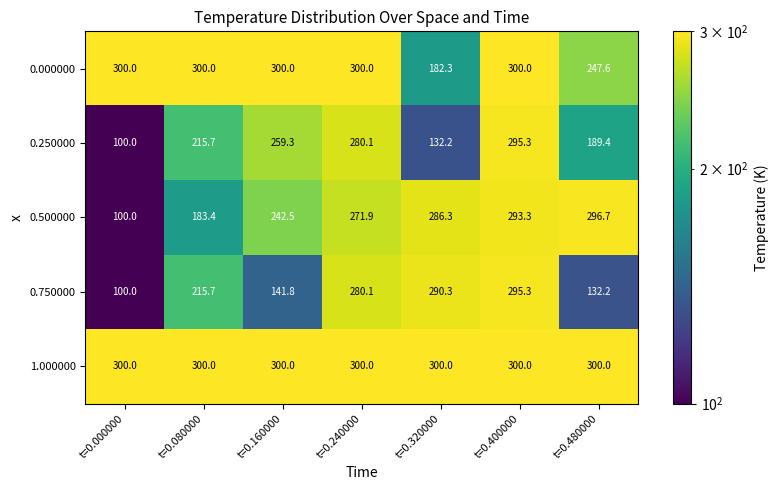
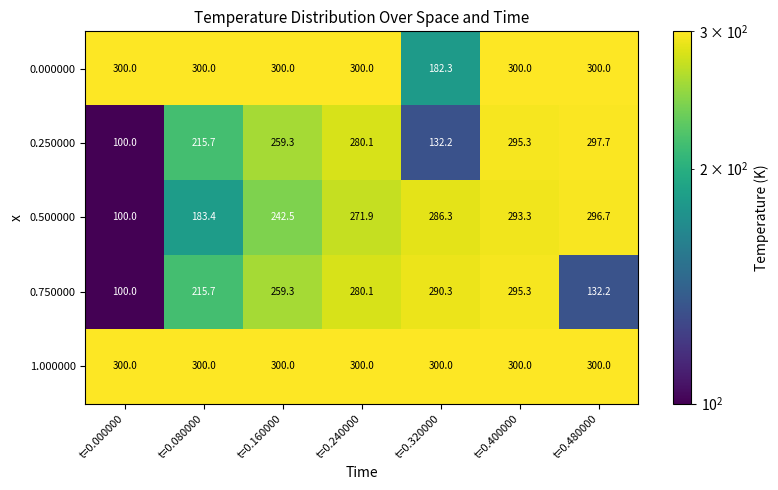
0.000000, t=0.480000: 247.6 -> 300.0
0.250000, t=0.480000: 189.4 -> 297.7
0.750000, t=0.160000: 141.8 -> 259.3
